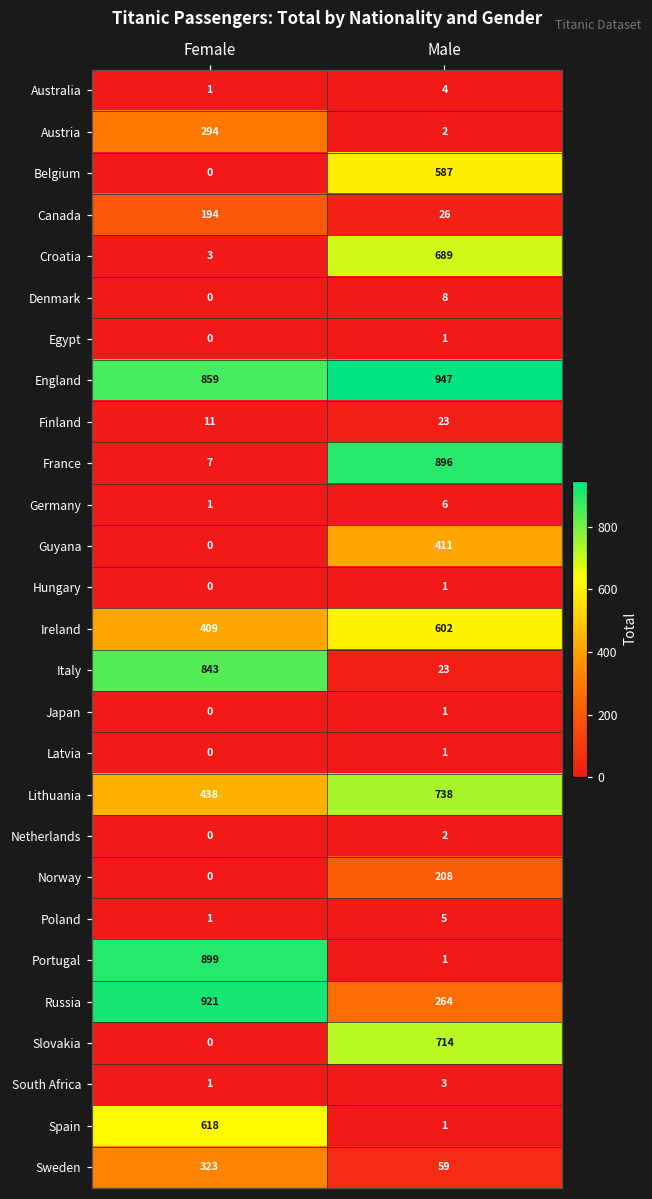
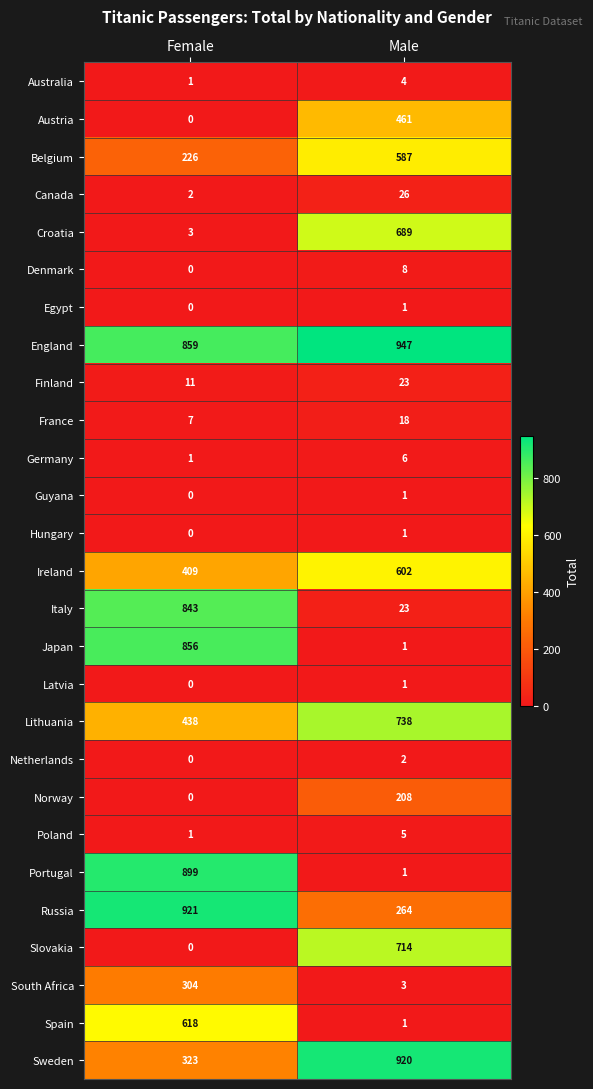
Austria, Female: 294 -> 0
Austria, Male: 2 -> 461
Belgium, Female: 0 -> 226
Canada, Female: 194 -> 2
France, Male: 896 -> 18
Guyana, Male: 411 -> 1
Japan, Female: 0 -> 856
South Africa, Female: 1 -> 304
Sweden, Male: 59 -> 920
